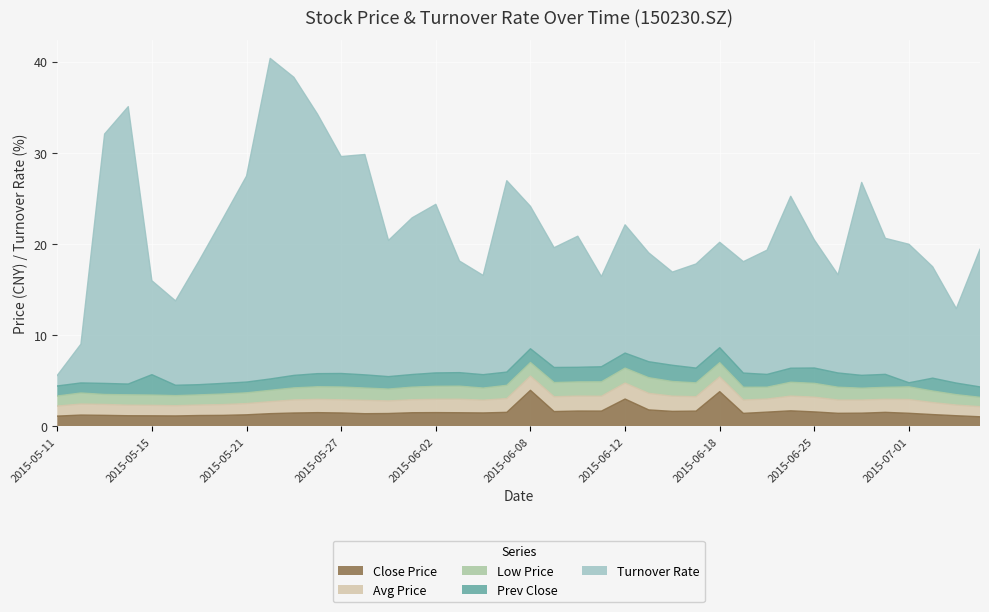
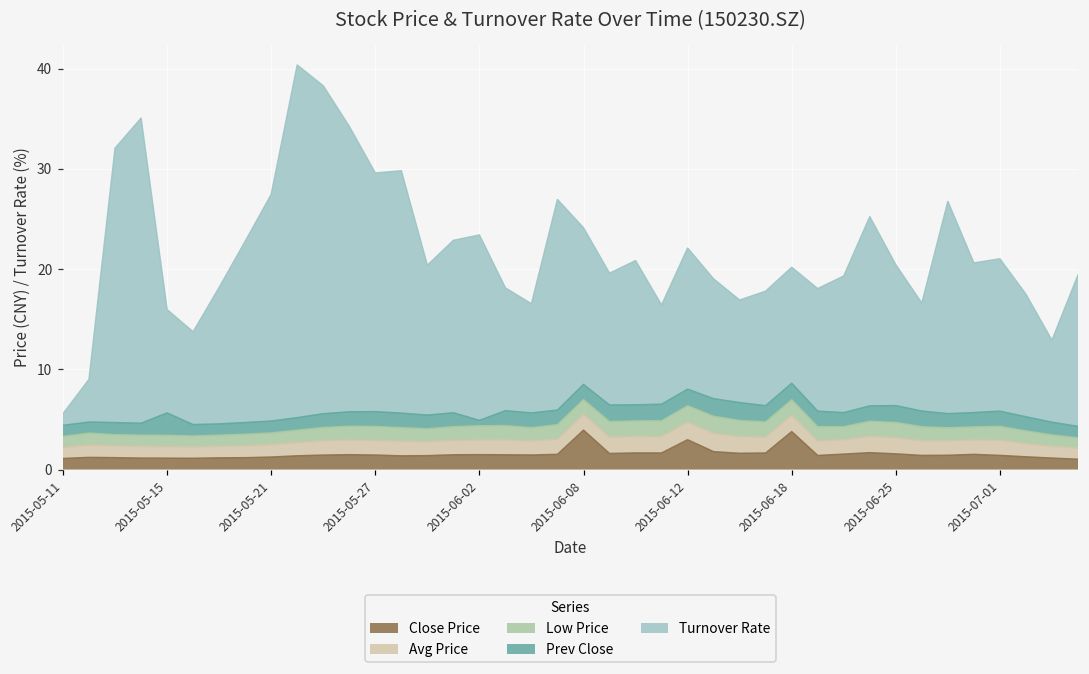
Prev Close, 2015-06-02: 1.5 -> 0.5
Prev Close, 2015-07-01: 0 -> 2
